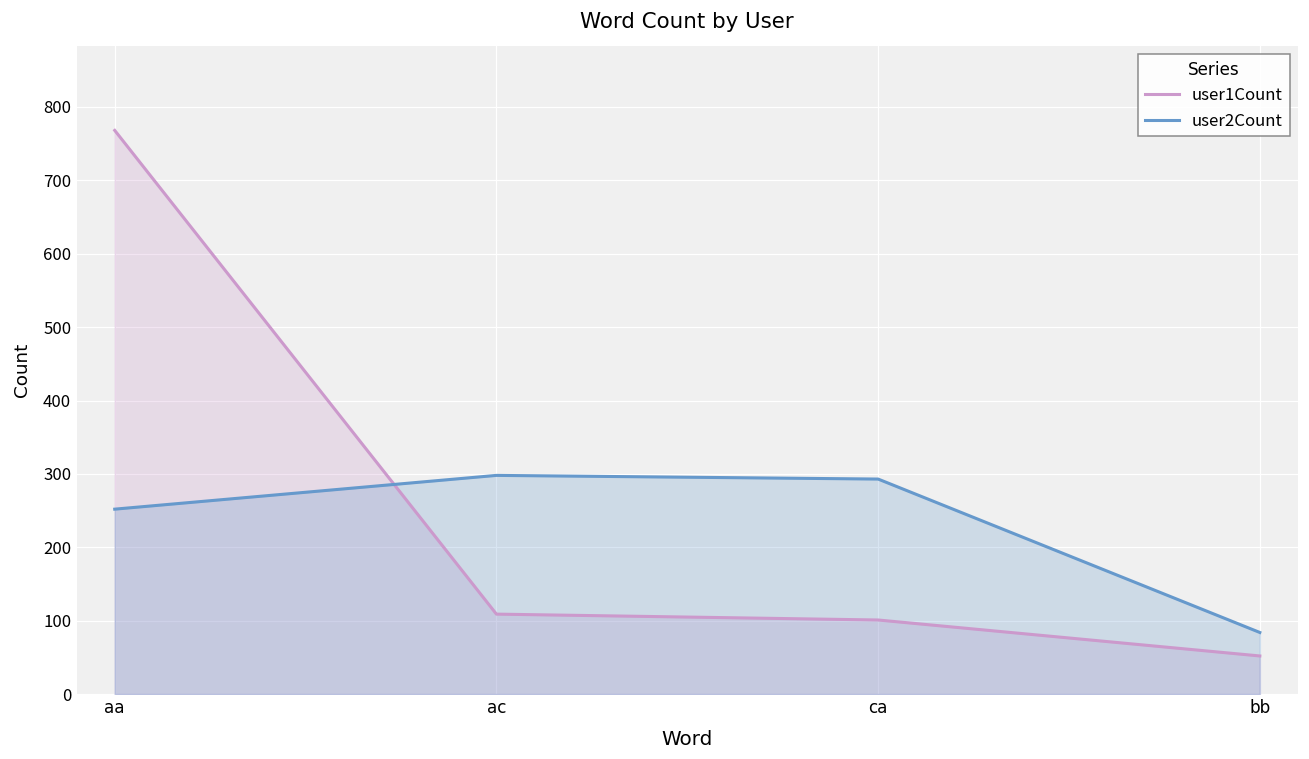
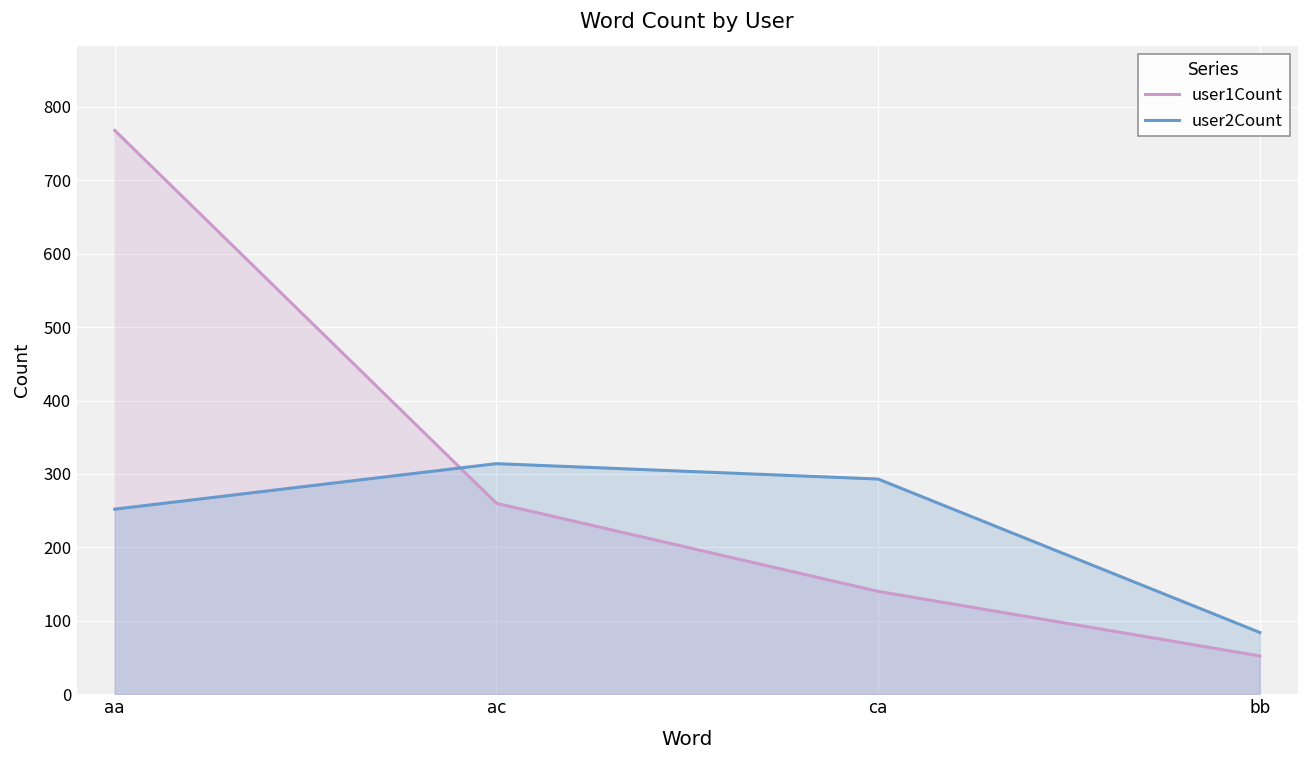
user1Count, ac: 110 -> 260
user2Count, ac: 300 -> 310
user1Count, ca: 100 -> 140
